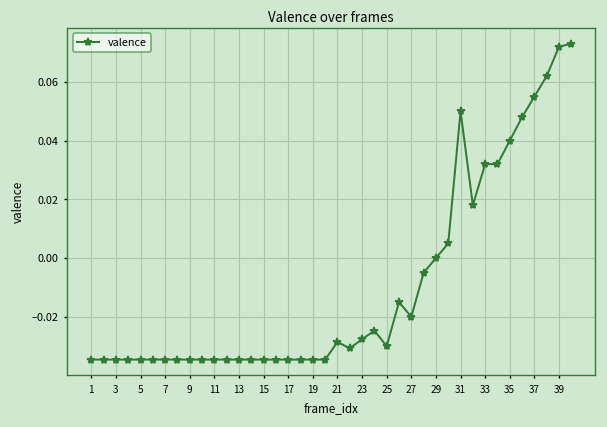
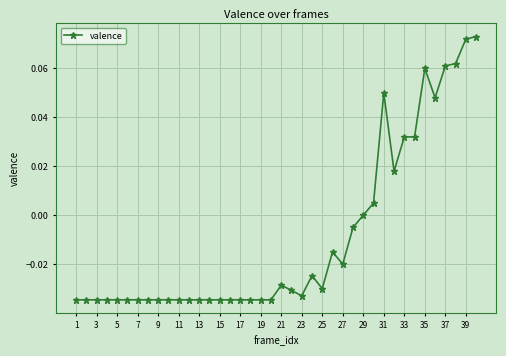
23: -0.028 -> -0.033
35: 0.04 -> 0.06
37: 0.055 -> 0.061
